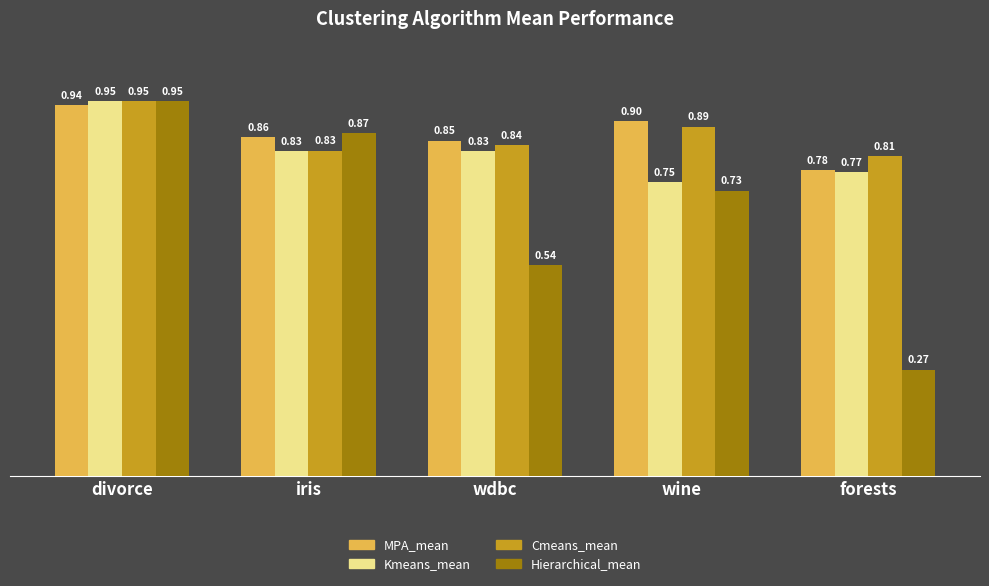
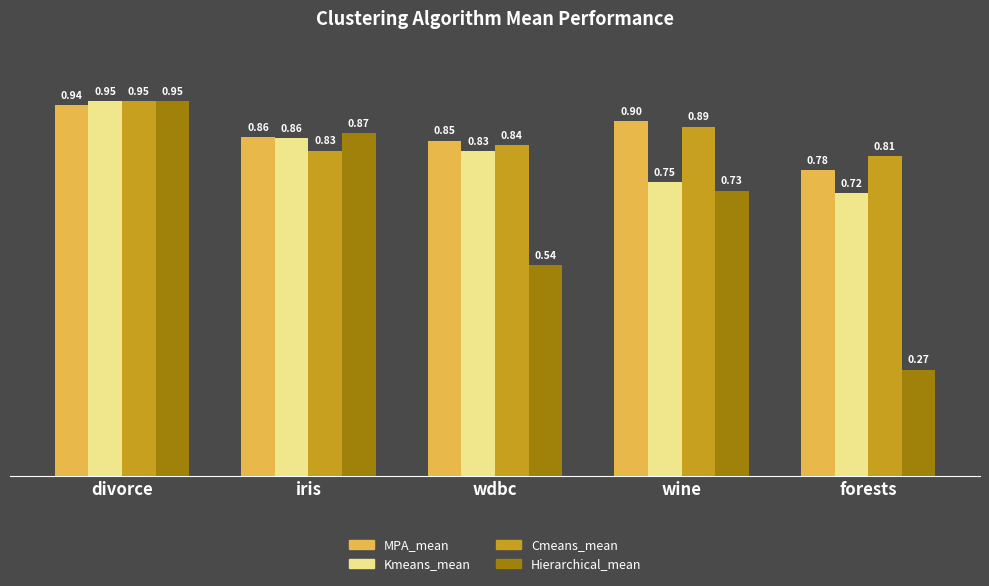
Kmeans_mean, iris: 0.83 -> 0.86
Kmeans_mean, forests: 0.77 -> 0.72
